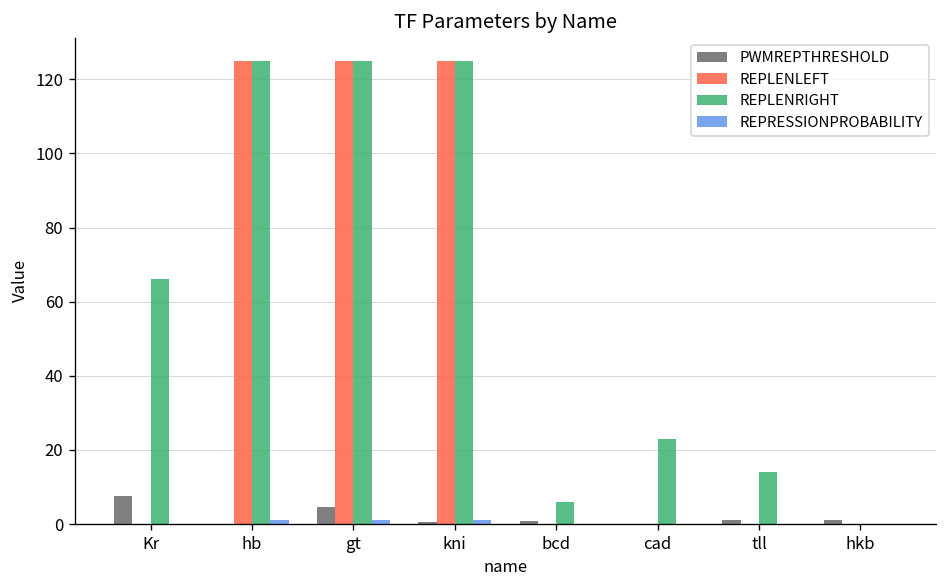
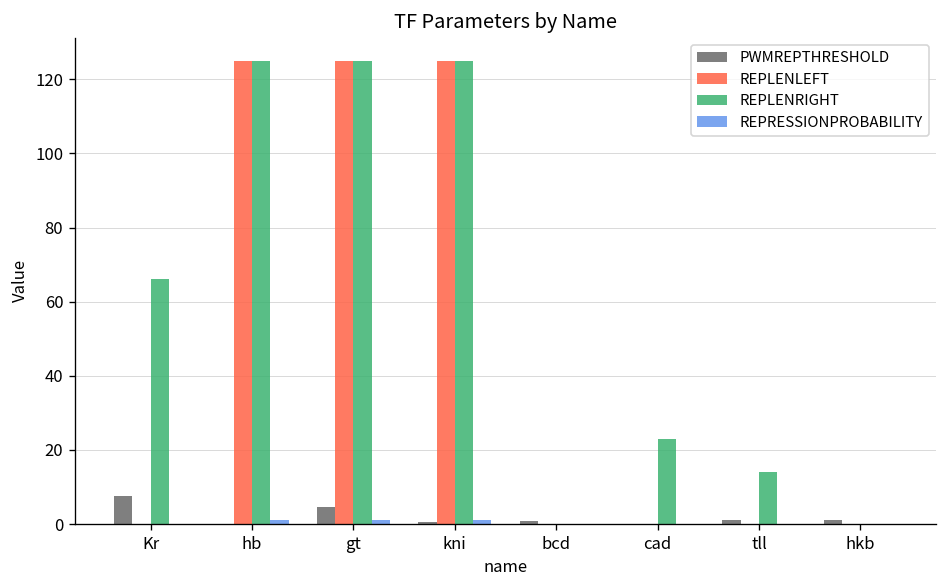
REPLENRIGHT, bcd: 6 -> 0
